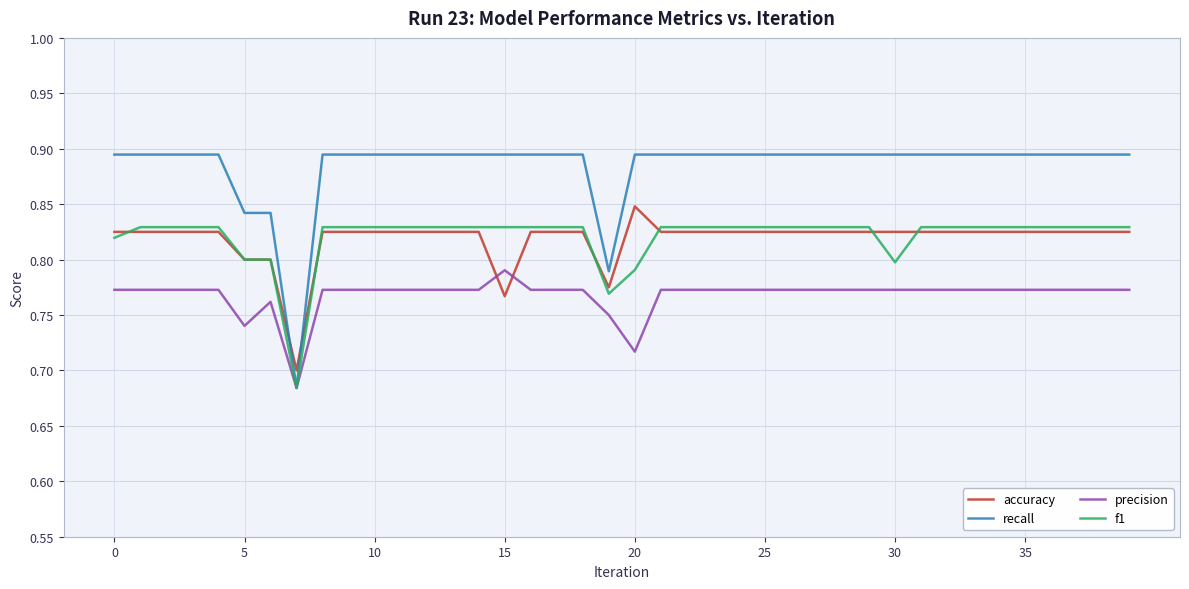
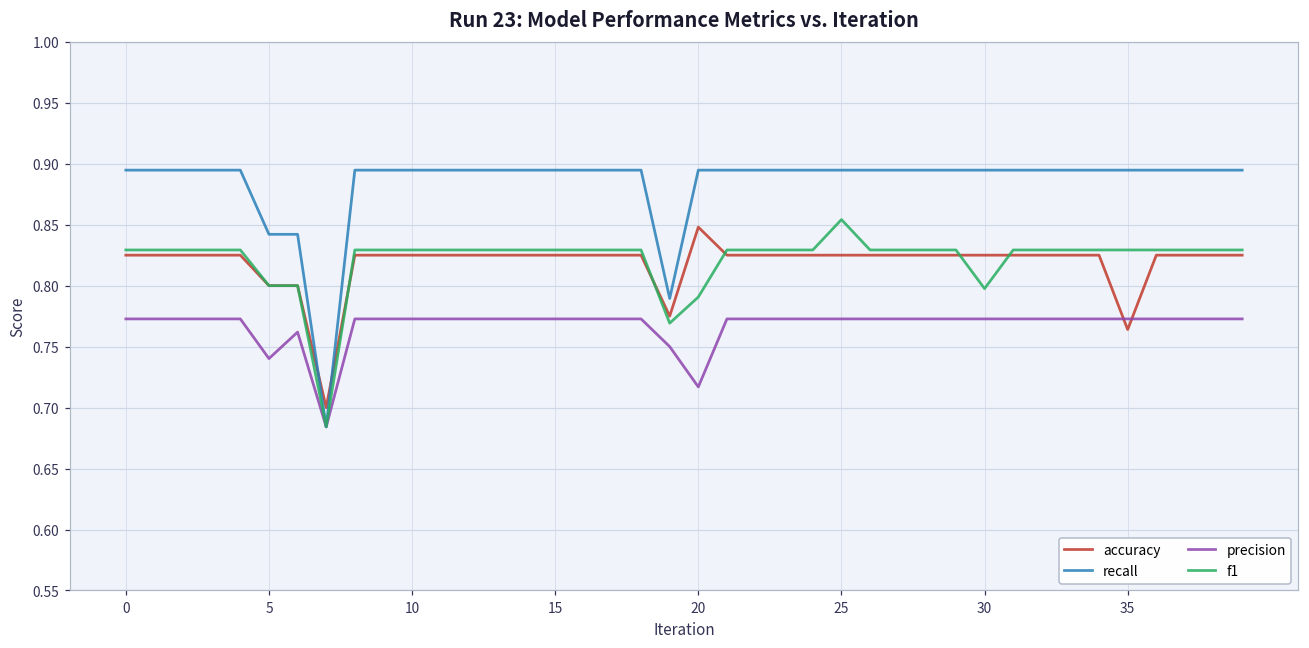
f1, 0: 0.820 -> 0.829
accuracy, 15: 0.767 -> 0.825
precision, 15: 0.790 -> 0.773
f1, 25: 0.829 -> 0.854
accuracy, 35: 0.825 -> 0.764
